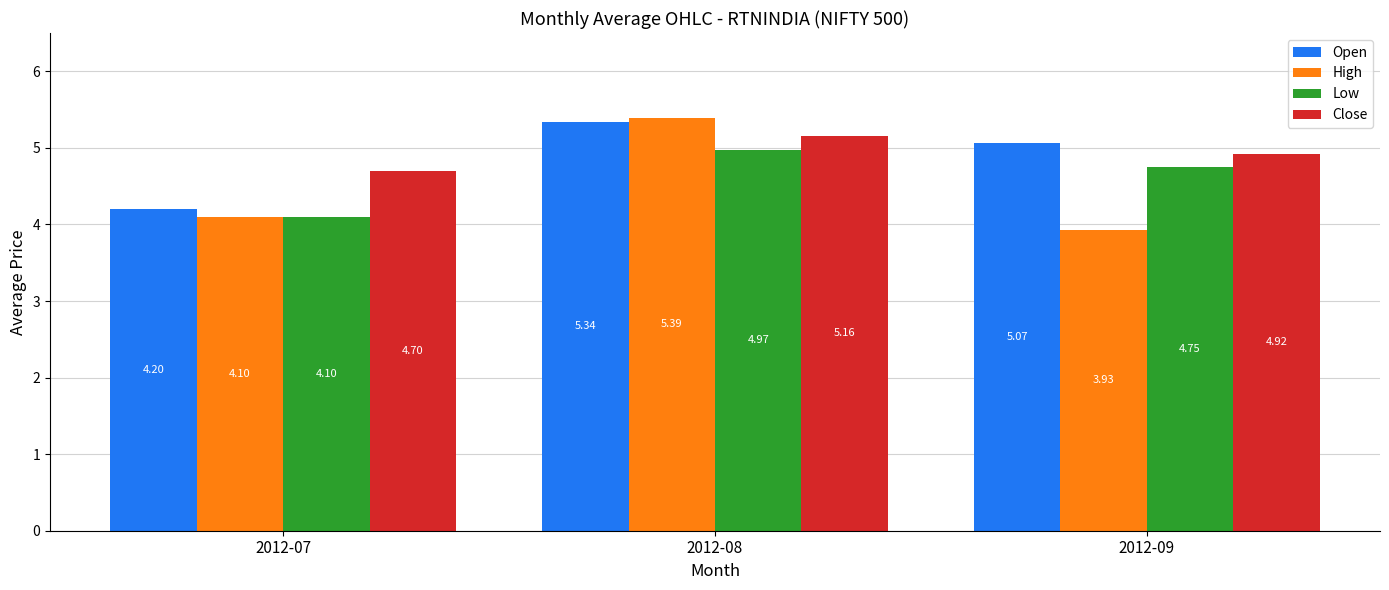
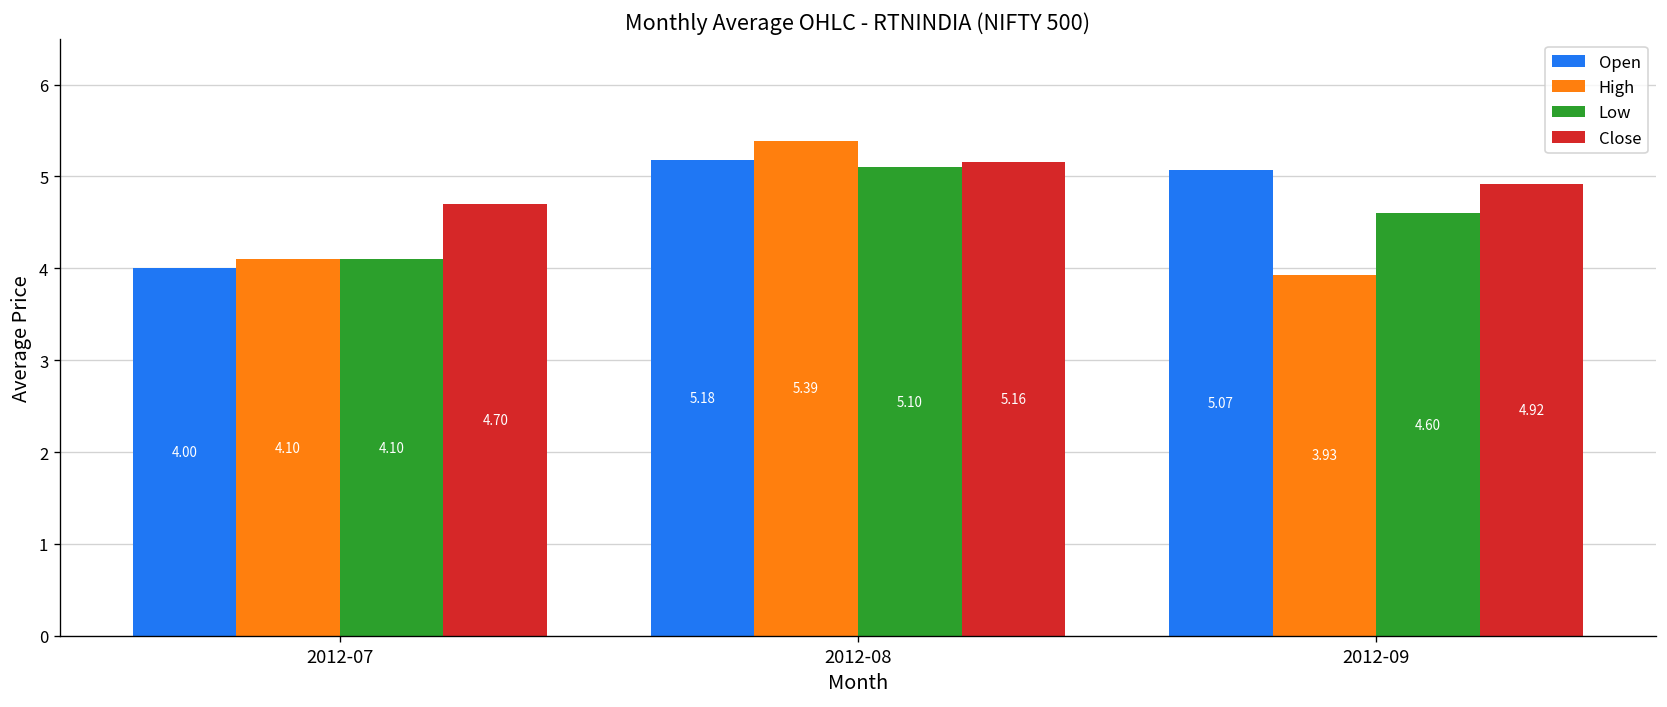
Open, 2012-07: 4.20 -> 4.00
Open, 2012-08: 5.34 -> 5.18
Low, 2012-08: 4.97 -> 5.10
Low, 2012-09: 4.75 -> 4.60
